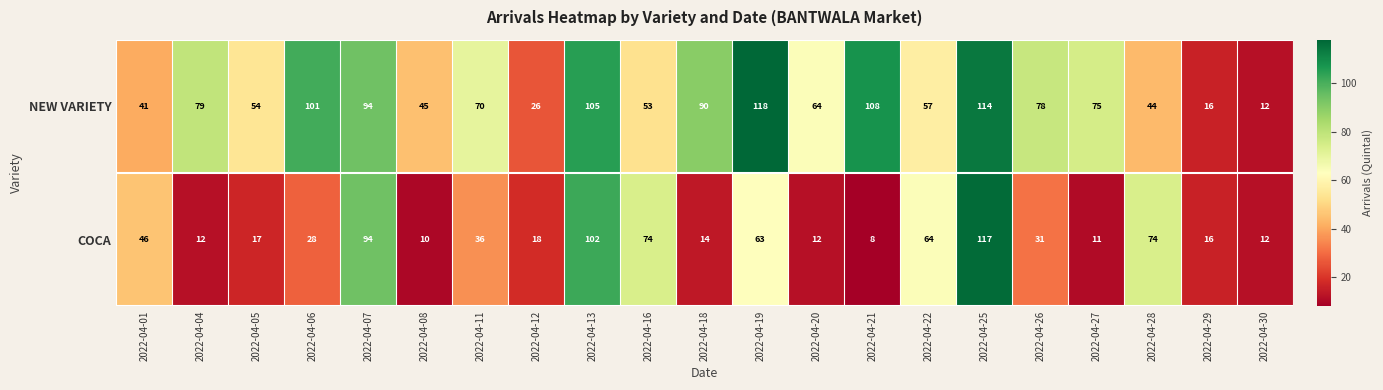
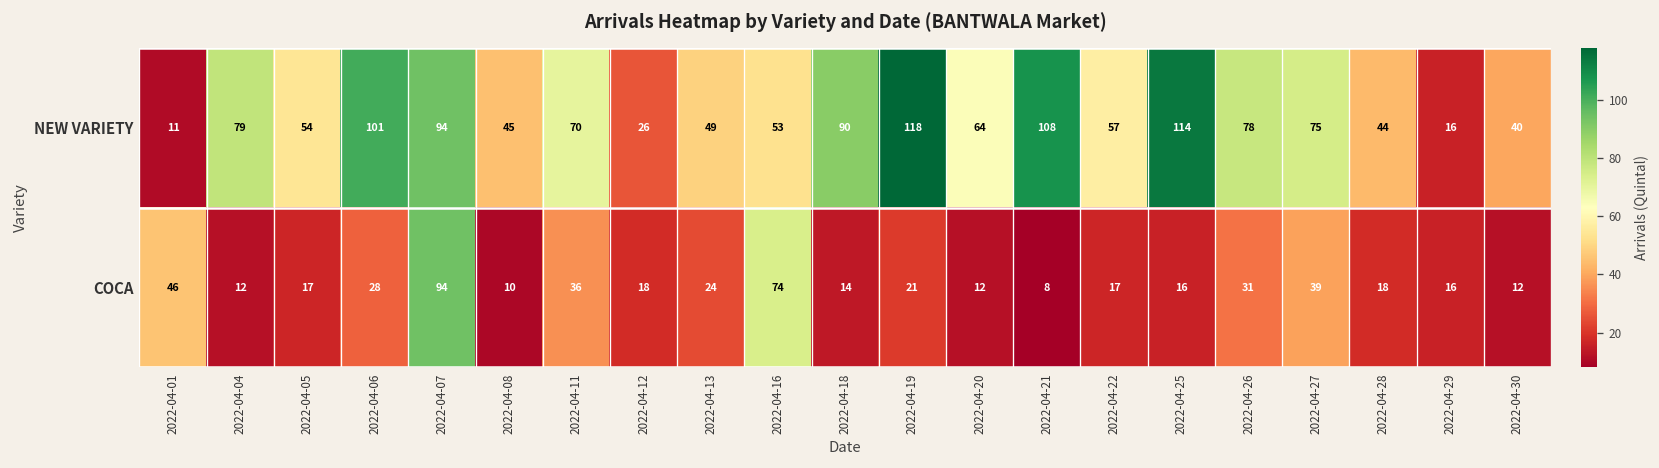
NEW VARIETY, 2022-04-01: 41 -> 11
NEW VARIETY, 2022-04-13: 105 -> 49
NEW VARIETY, 2022-04-30: 12 -> 40
COCA, 2022-04-13: 102 -> 24
COCA, 2022-04-19: 63 -> 21
COCA, 2022-04-22: 64 -> 17
COCA, 2022-04-25: 117 -> 16
COCA, 2022-04-27: 11 -> 39
COCA, 2022-04-28: 74 -> 18
